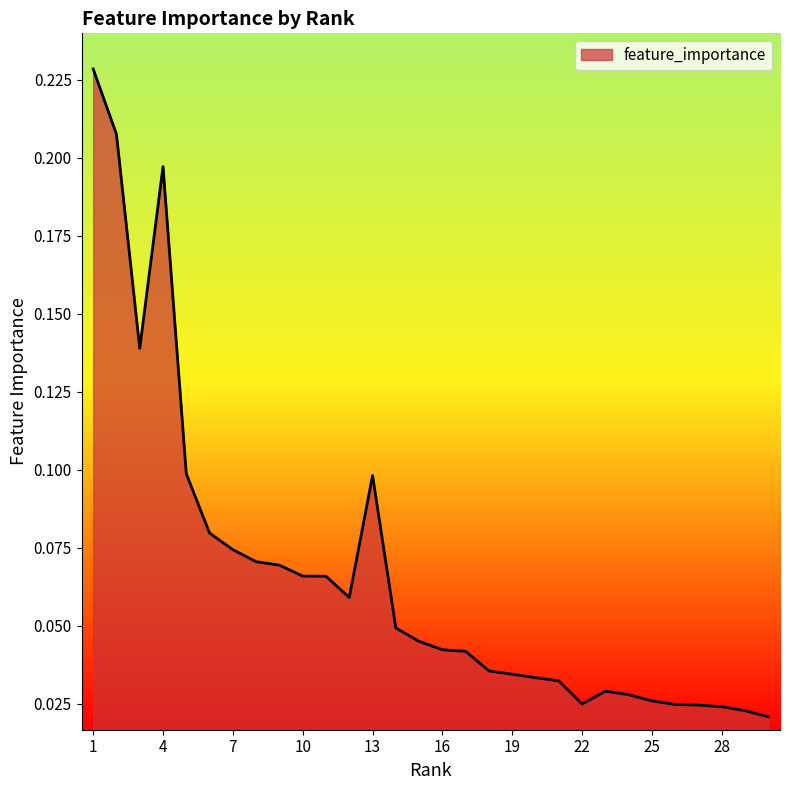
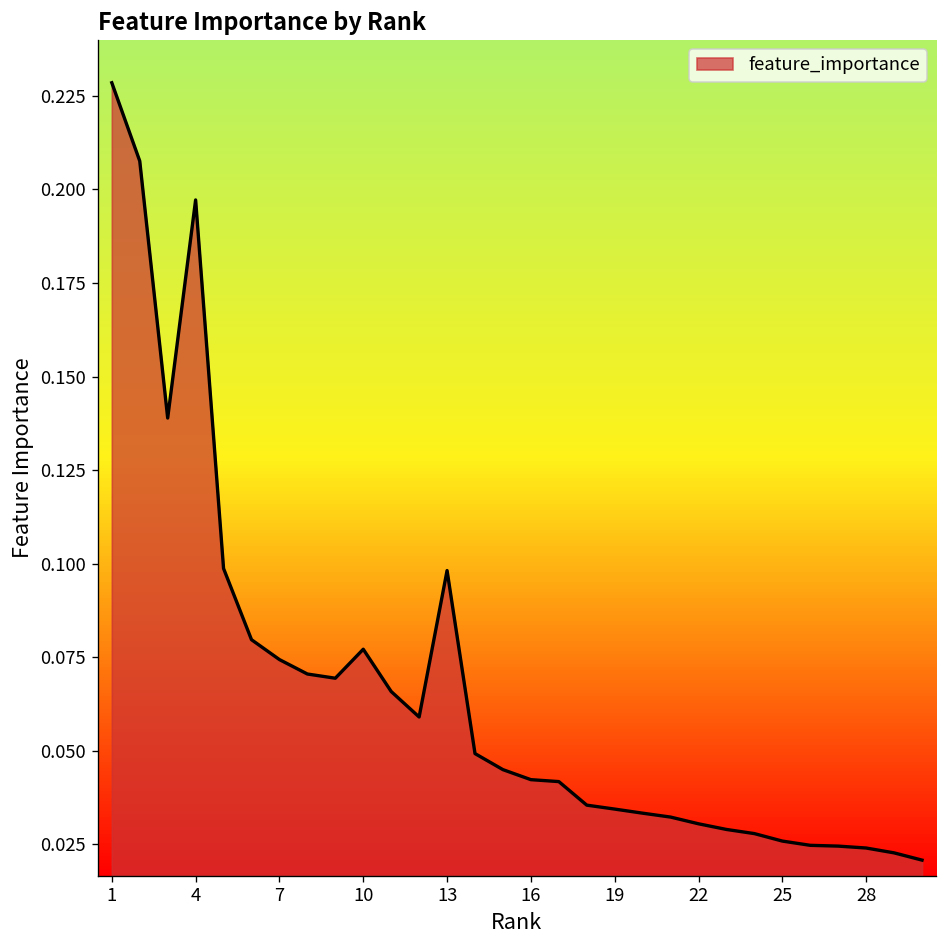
10: 0.066 -> 0.077
22: 0.025 -> 0.030
